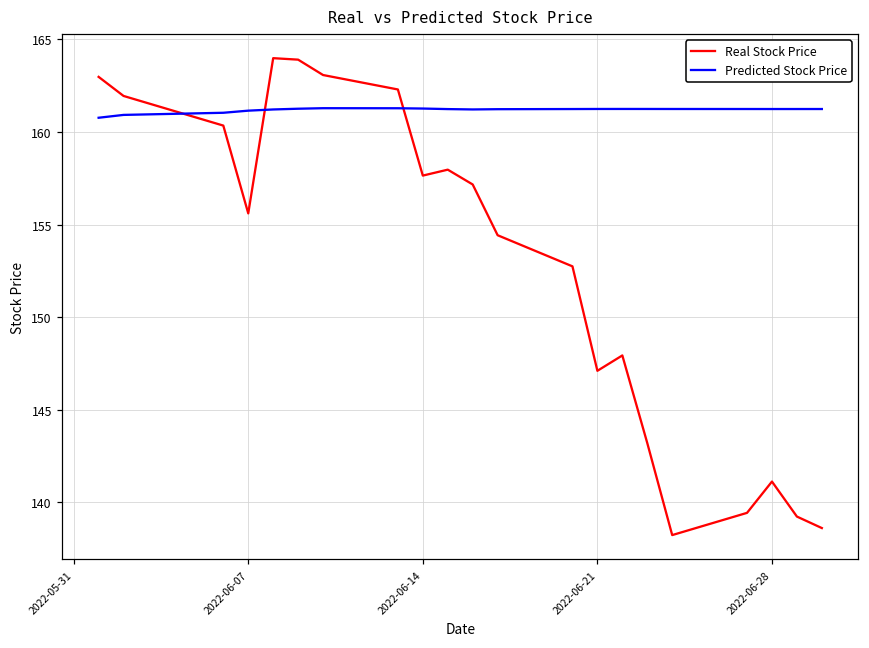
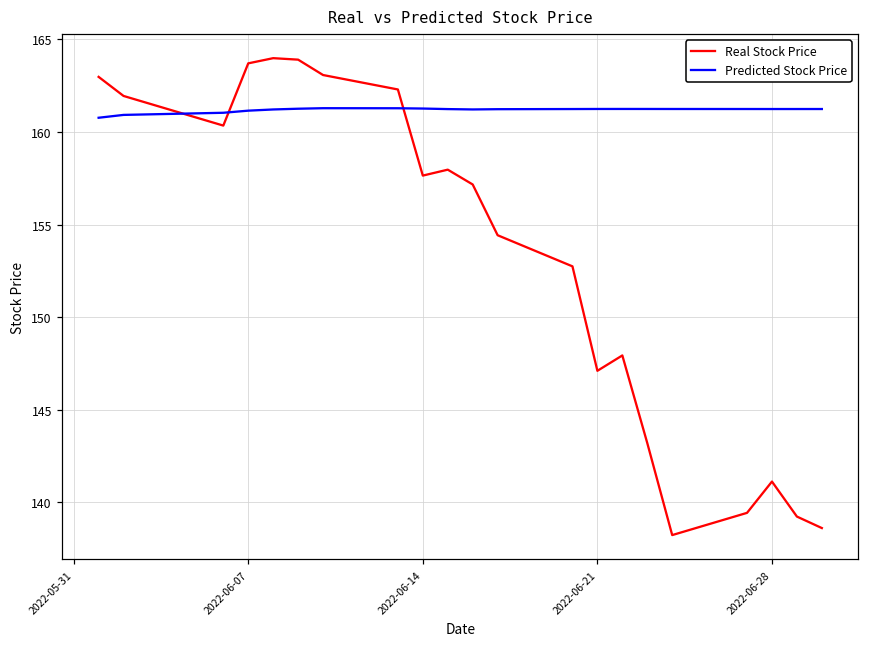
Real Stock Price, 2022-06-07: 155.6 -> 163.7
